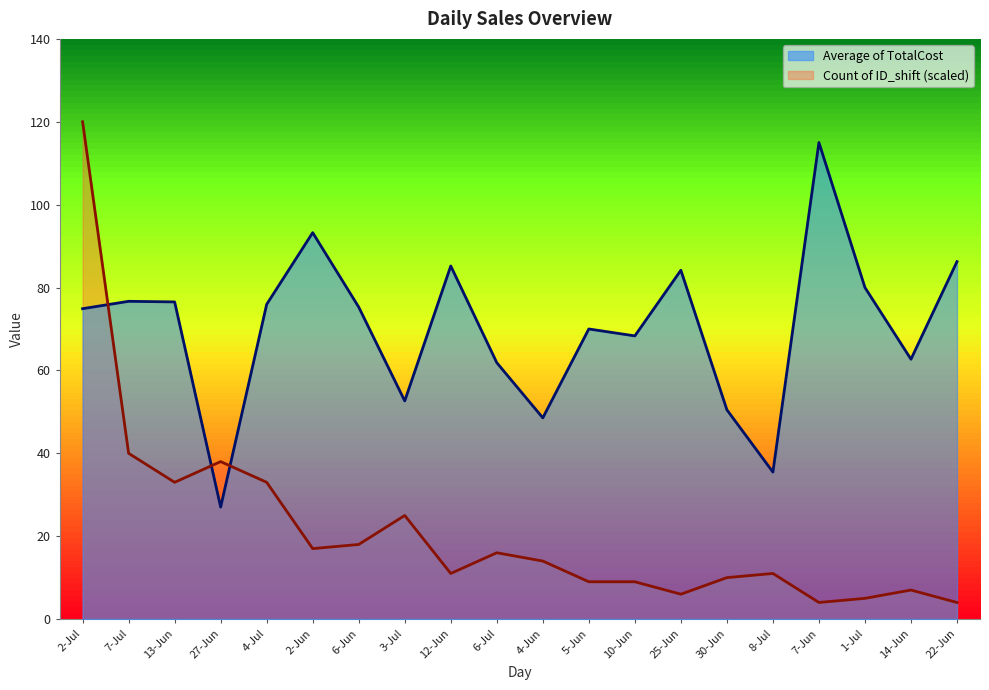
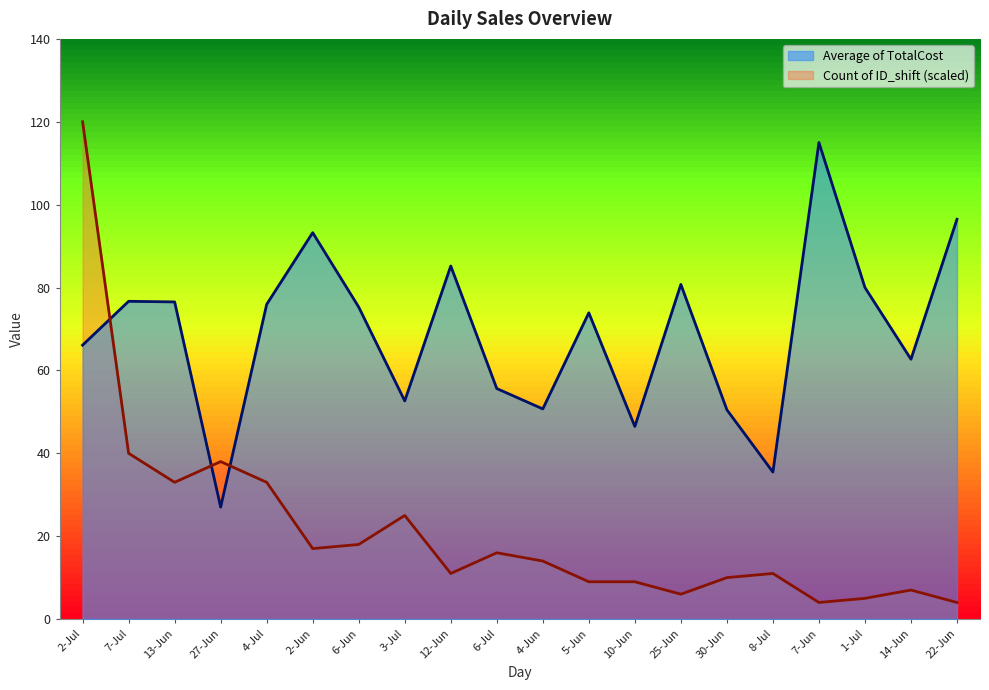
Average of TotalCost, 2-Jul: 75 -> 66
Average of TotalCost, 6-Jul: 62 -> 56
Average of TotalCost, 4-Jun: 49 -> 51
Average of TotalCost, 5-Jun: 70 -> 74
Average of TotalCost, 10-Jun: 68 -> 46
Average of TotalCost, 25-Jun: 84 -> 81
Average of TotalCost, 22-Jun: 86 -> 96
